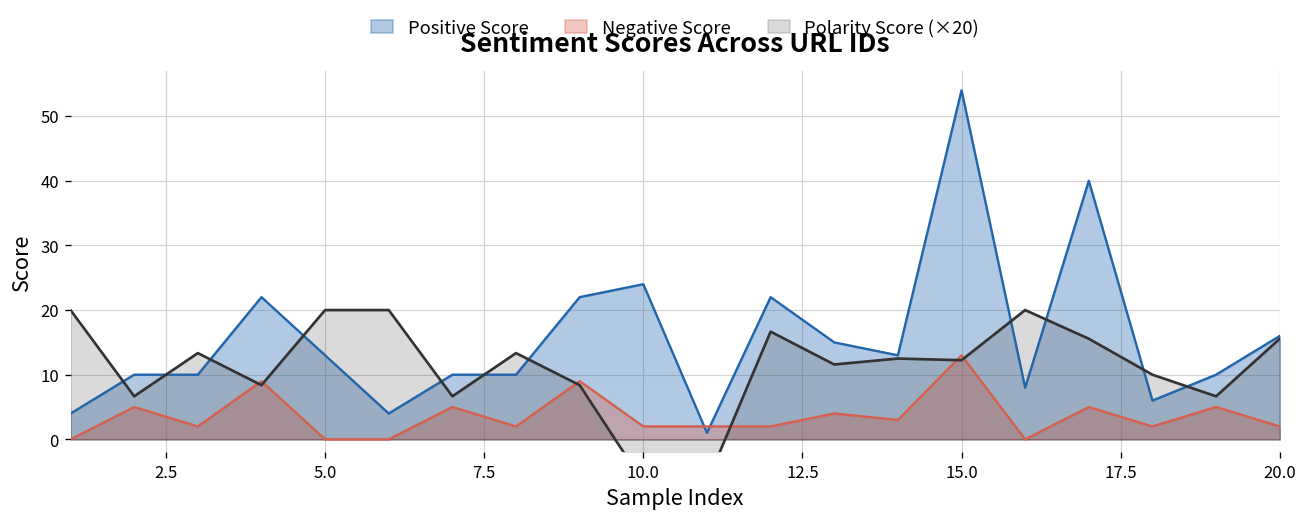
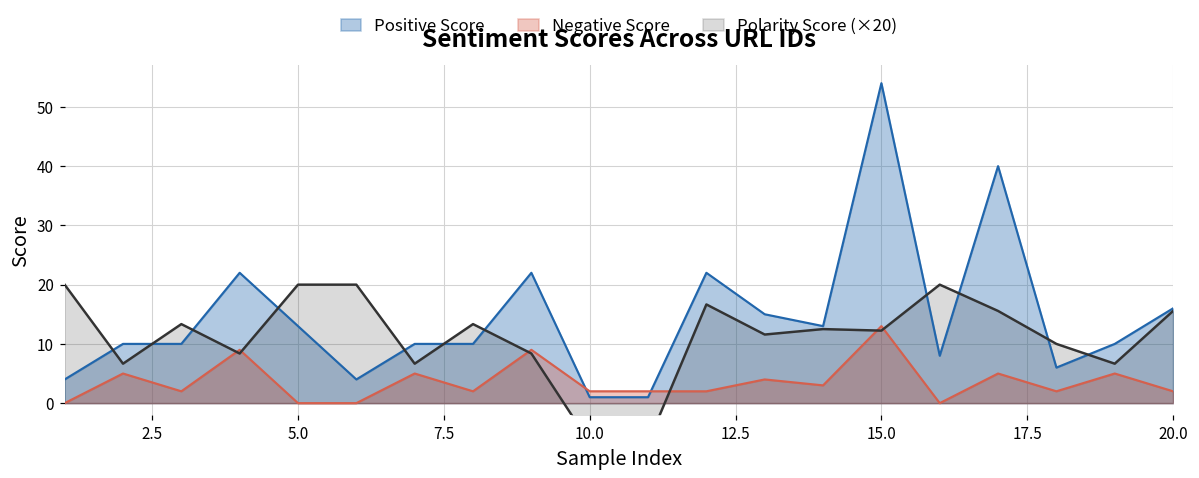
Positive Score, 10.0: 24 -> 1
